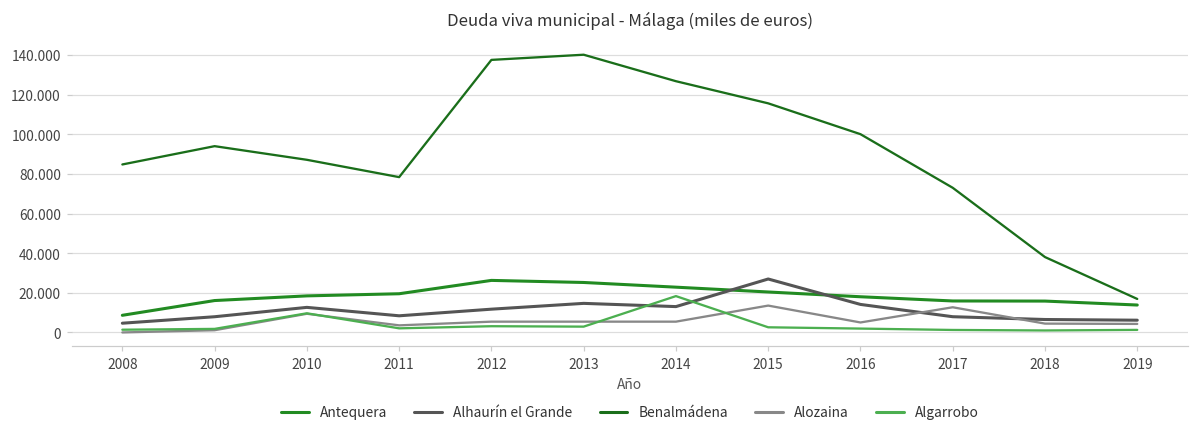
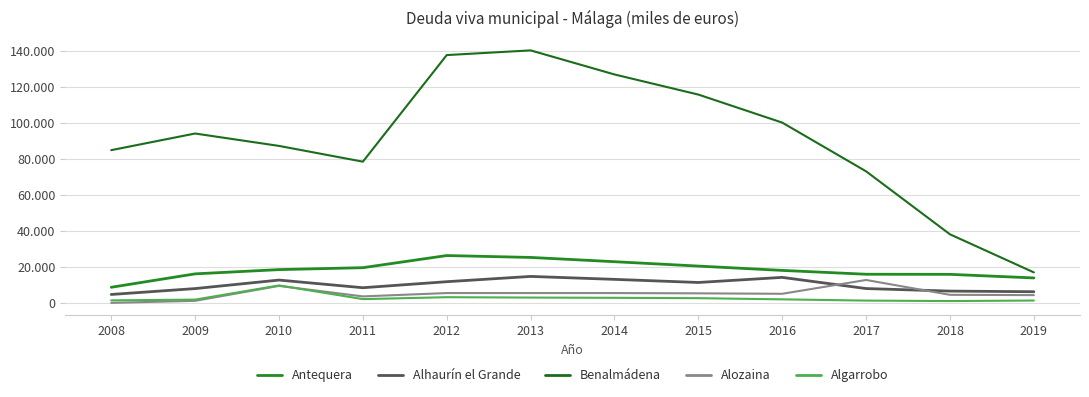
Algarrobo, 2014: 18 -> 3
Alhaurín el Grande, 2015: 27 -> 11
Alozaina, 2015: 14 -> 5
